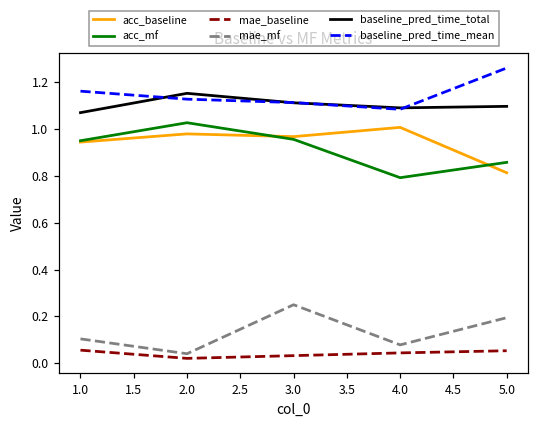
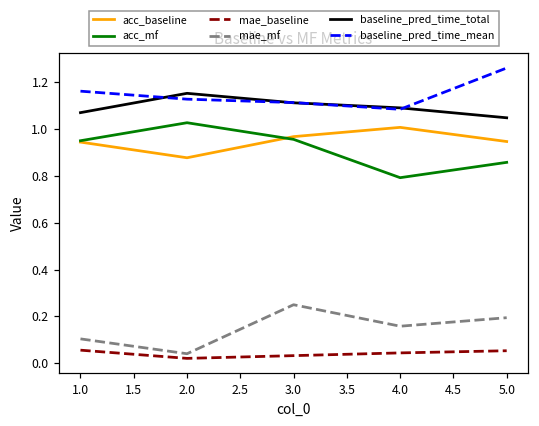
acc_baseline, 2.0: 0.98 -> 0.88
mae_mf, 4.0: 0.08 -> 0.16
acc_baseline, 5.0: 0.81 -> 0.95
baseline_pred_time_total, 5.0: 1.10 -> 1.05
